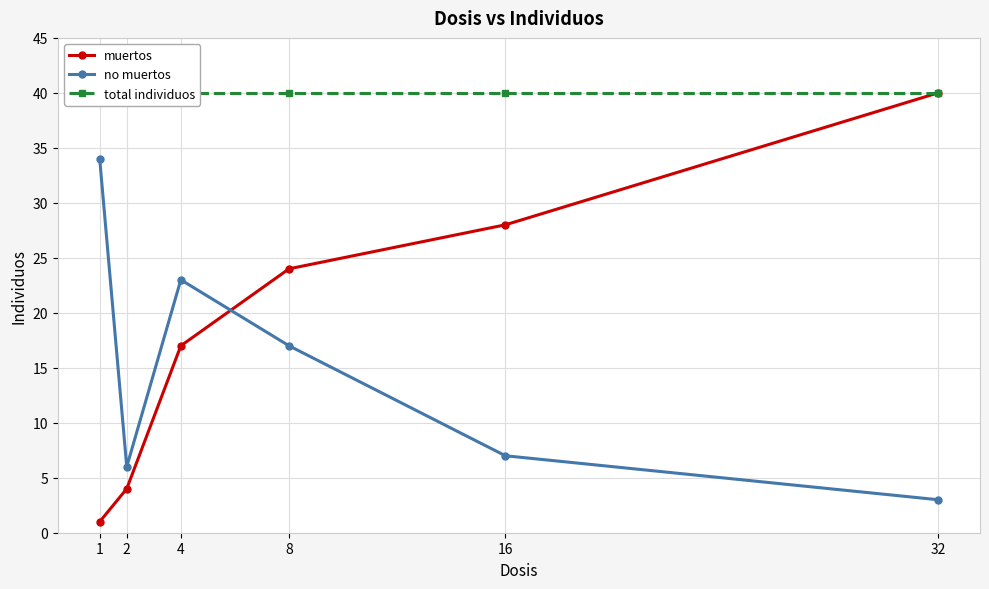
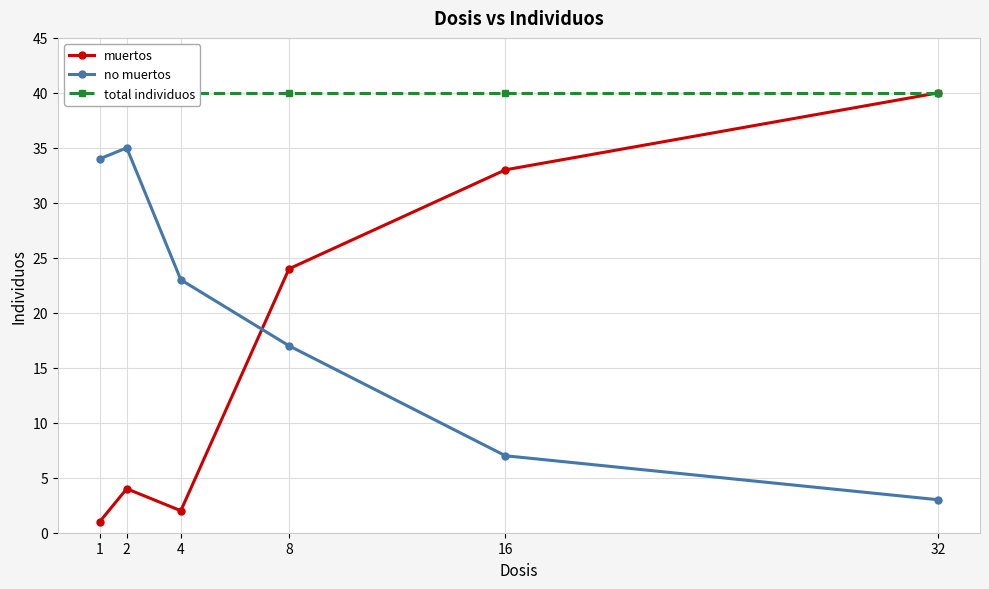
no muertos, 2: 6 -> 35
muertos, 4: 17 -> 2
muertos, 16: 28 -> 33
